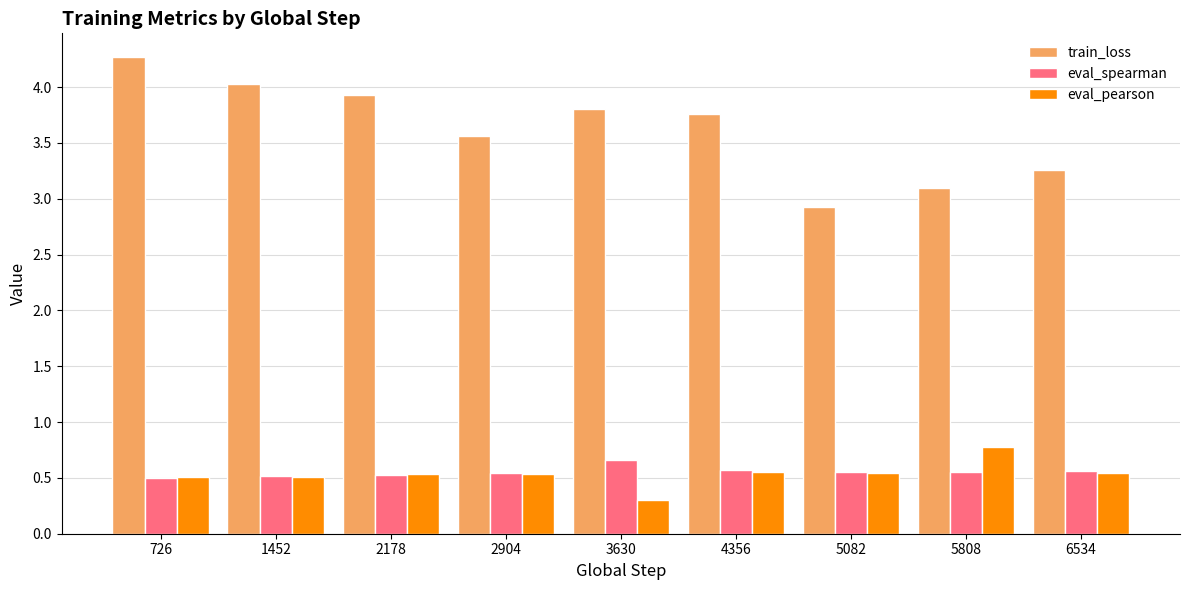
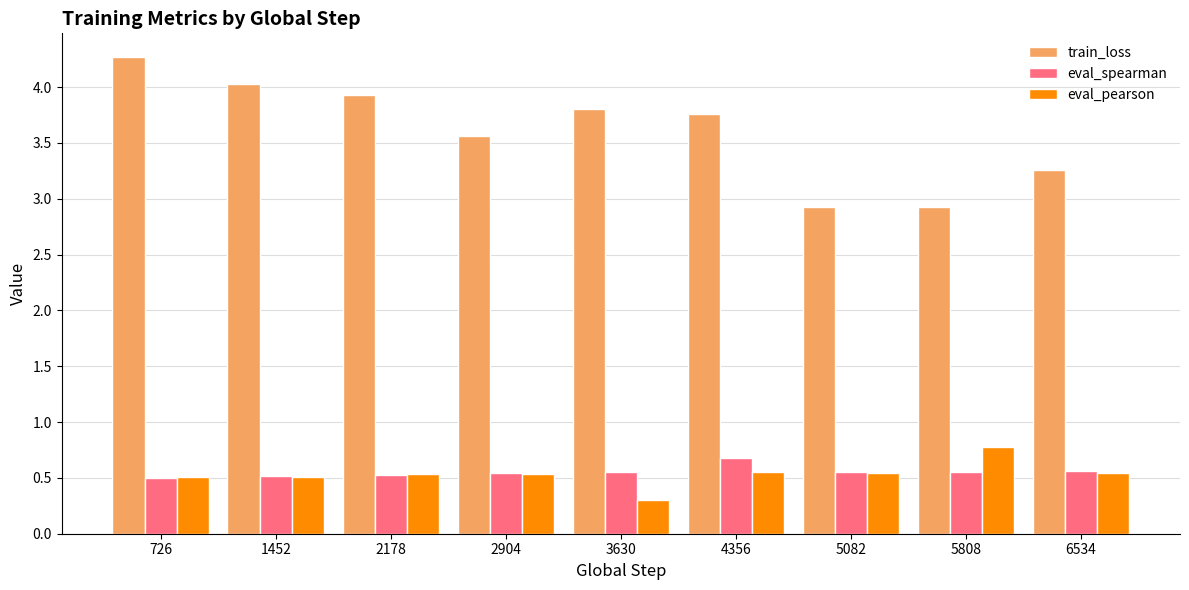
eval_spearman, 3630: 0.66 -> 0.55
eval_spearman, 4356: 0.58 -> 0.68
train_loss, 5808: 3.09 -> 2.92
